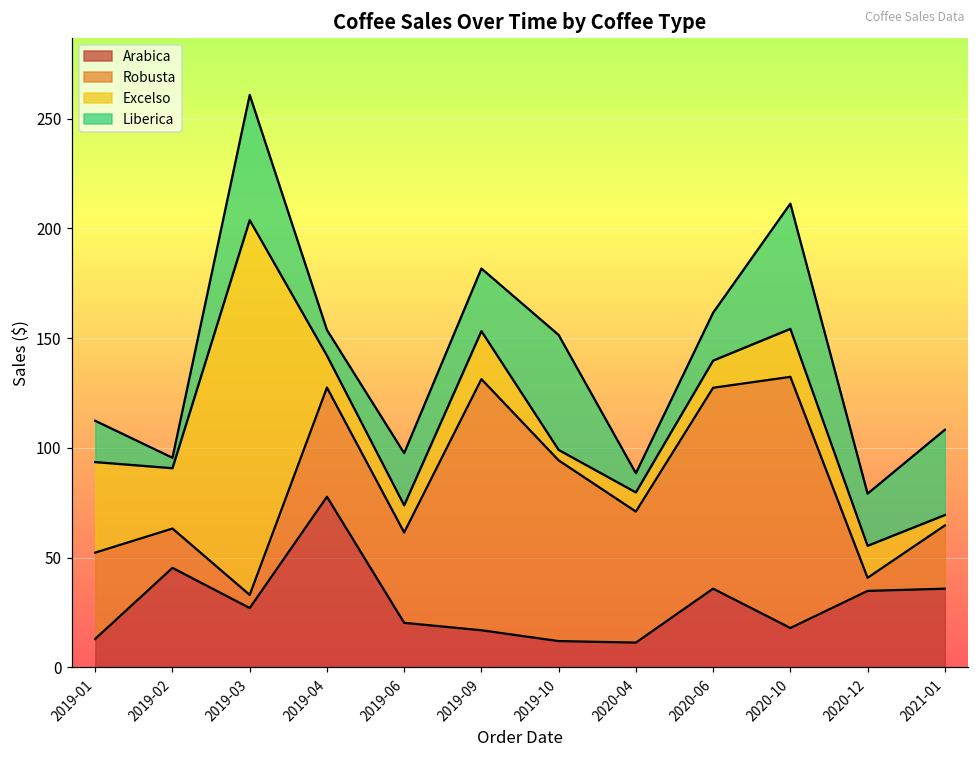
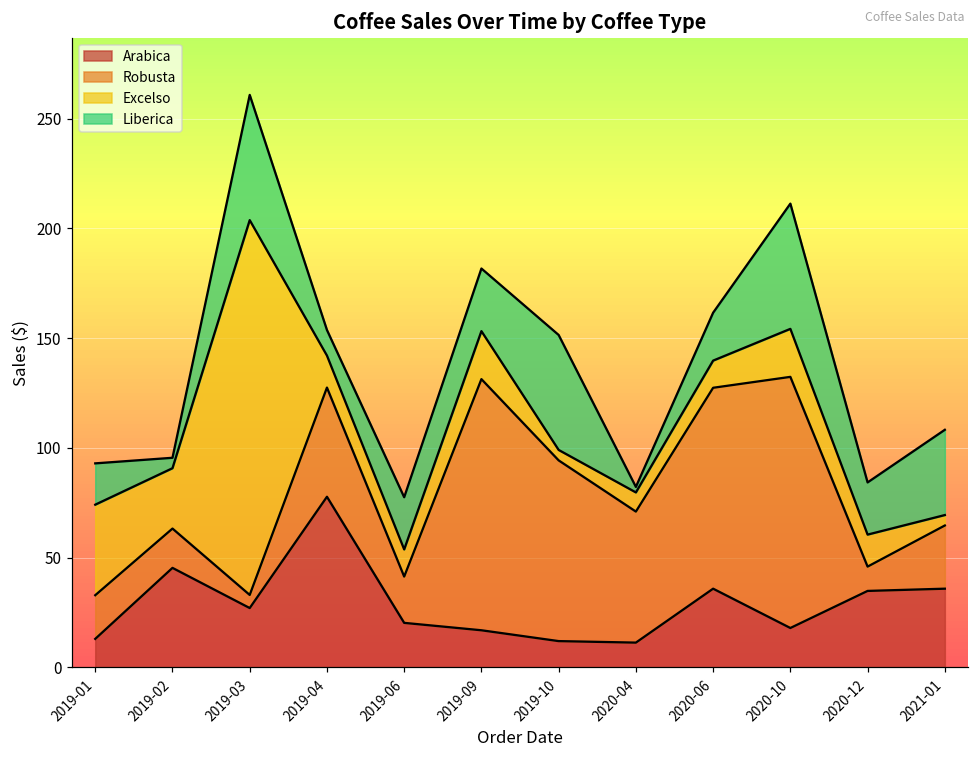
Robusta, 2019-01: 39 -> 20
Robusta, 2019-06: 41 -> 21
Liberica, 2020-04: 9 -> 3
Robusta, 2020-12: 6 -> 11
